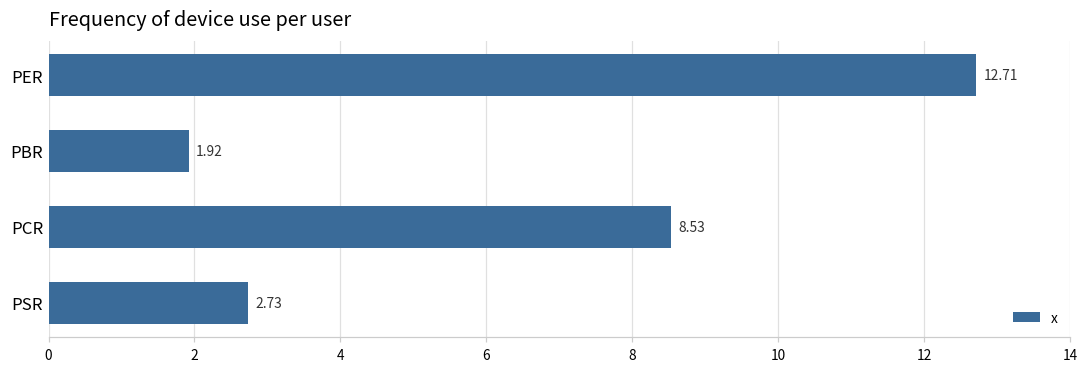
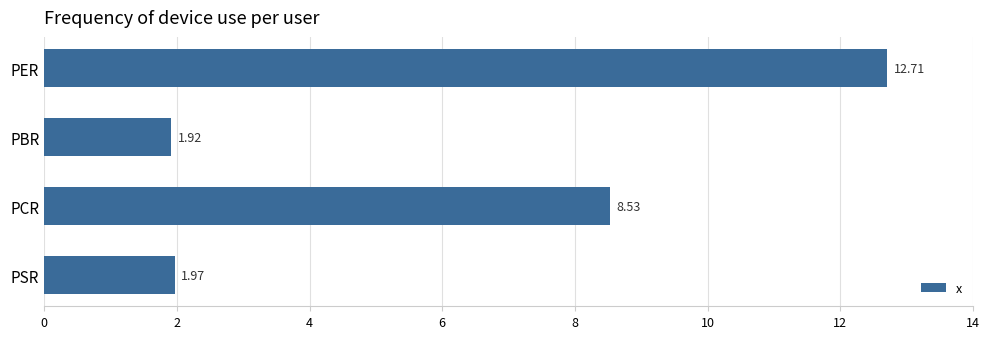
PSR: 2.73 -> 1.97
